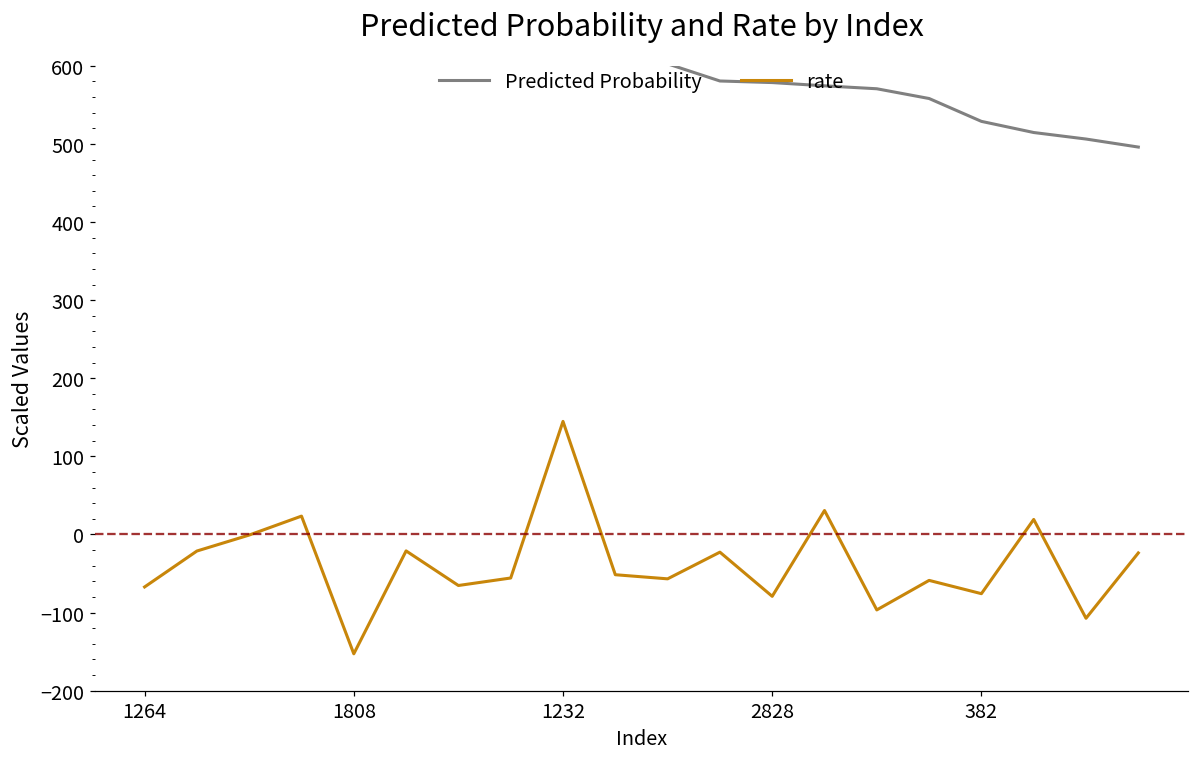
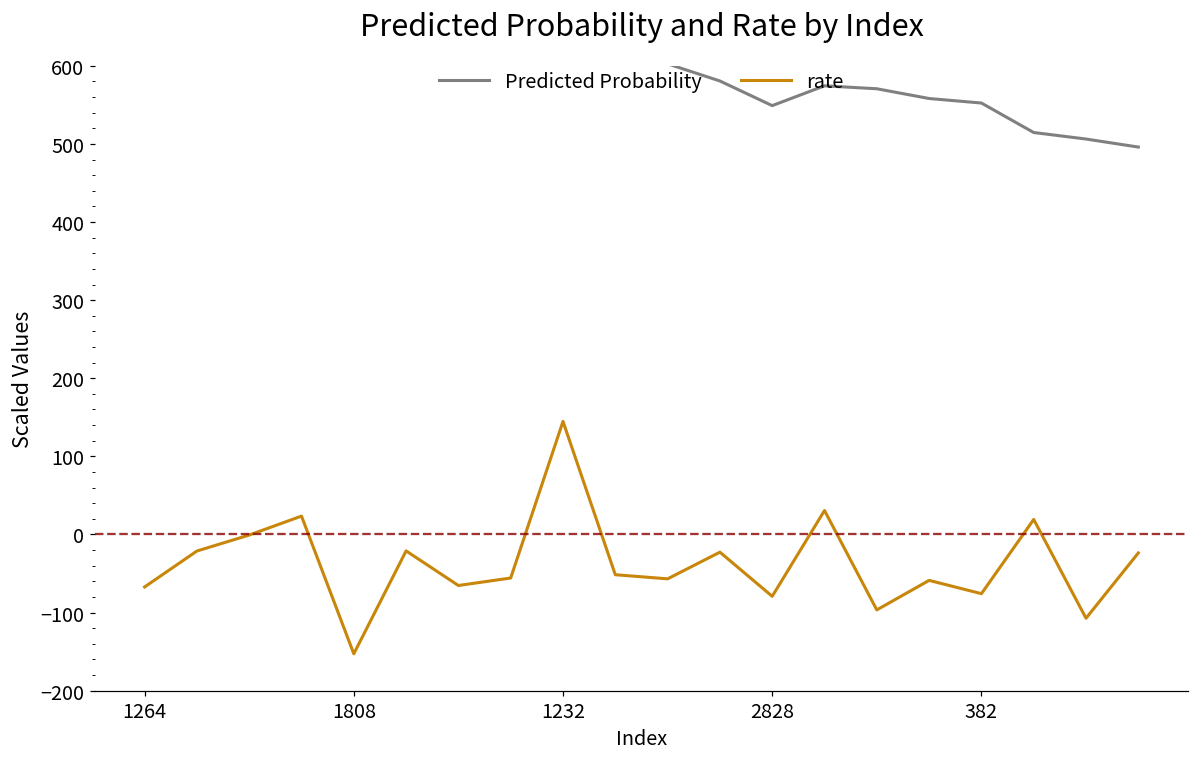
Predicted Probability, 2828: 580 -> 550
Predicted Probability, 382: 530 -> 550
